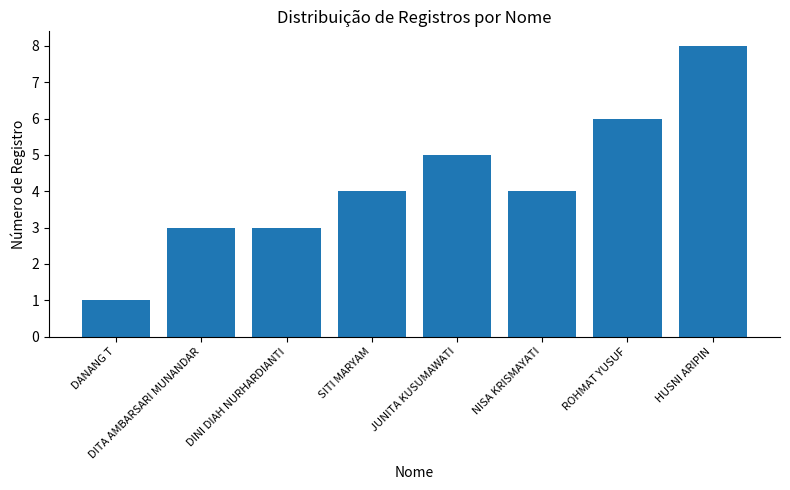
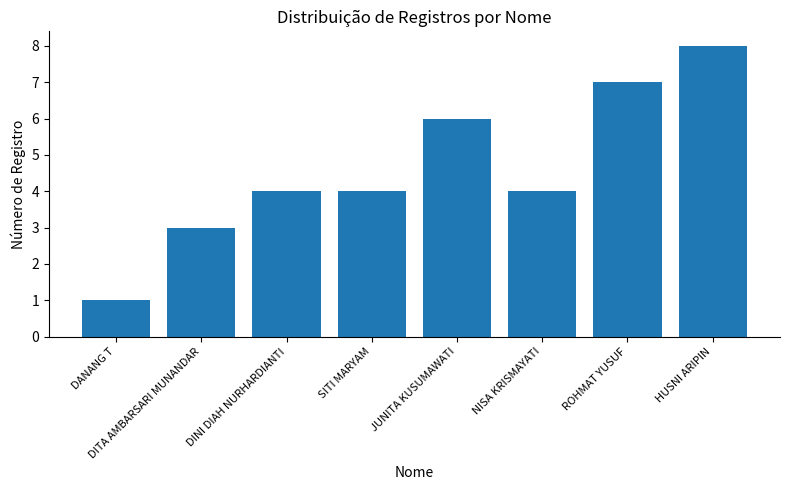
DINI DIAH NURHARDIANTI: 3 -> 4
JUNITA KUSUMAWATI: 5 -> 6
ROHMAT YUSUF: 6 -> 7
